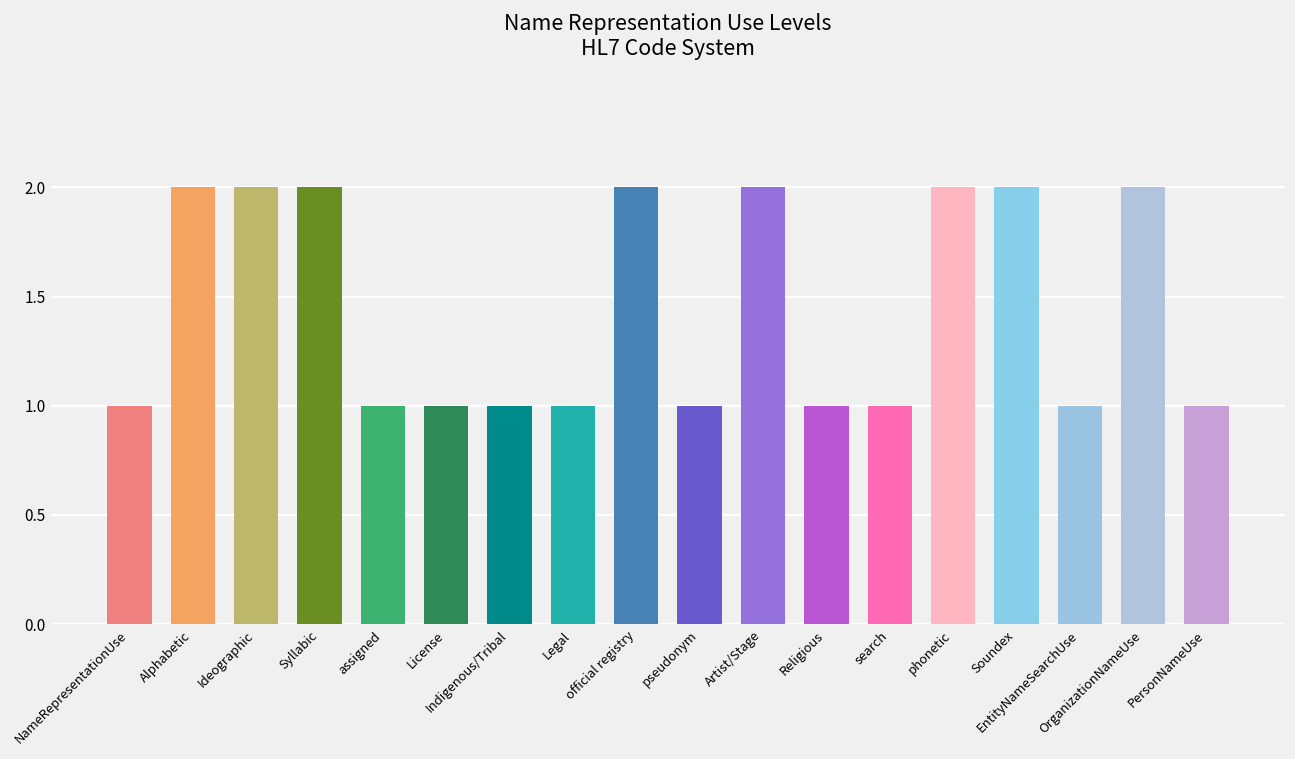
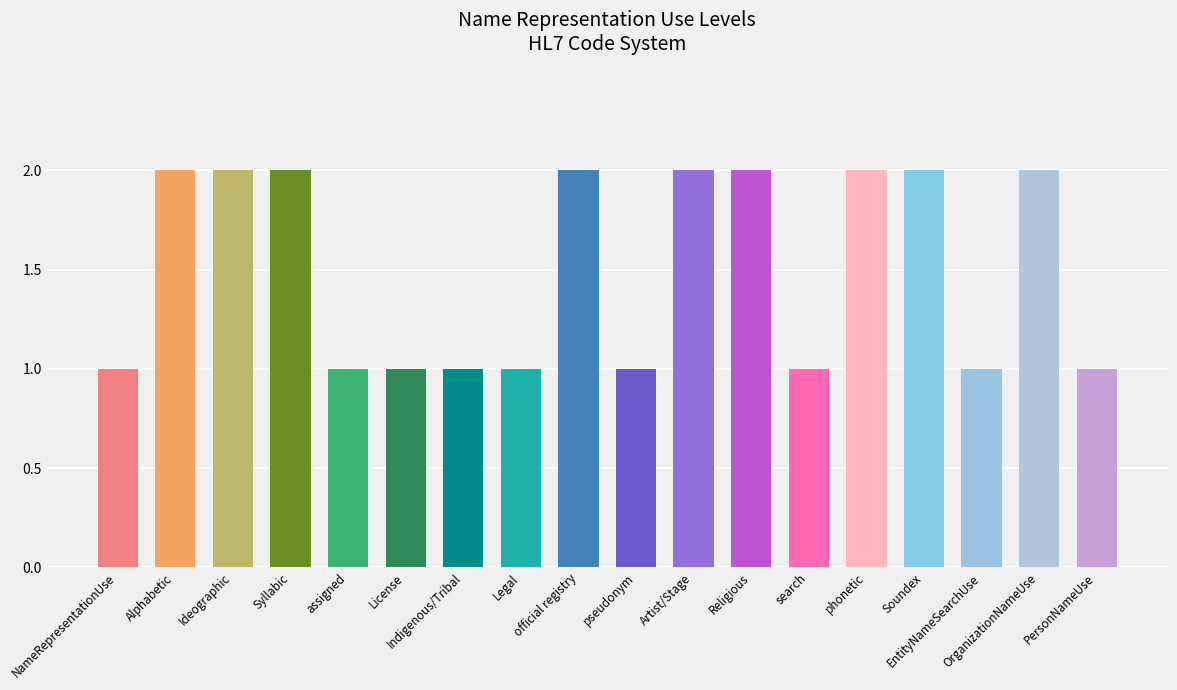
Religious: 1 -> 2
